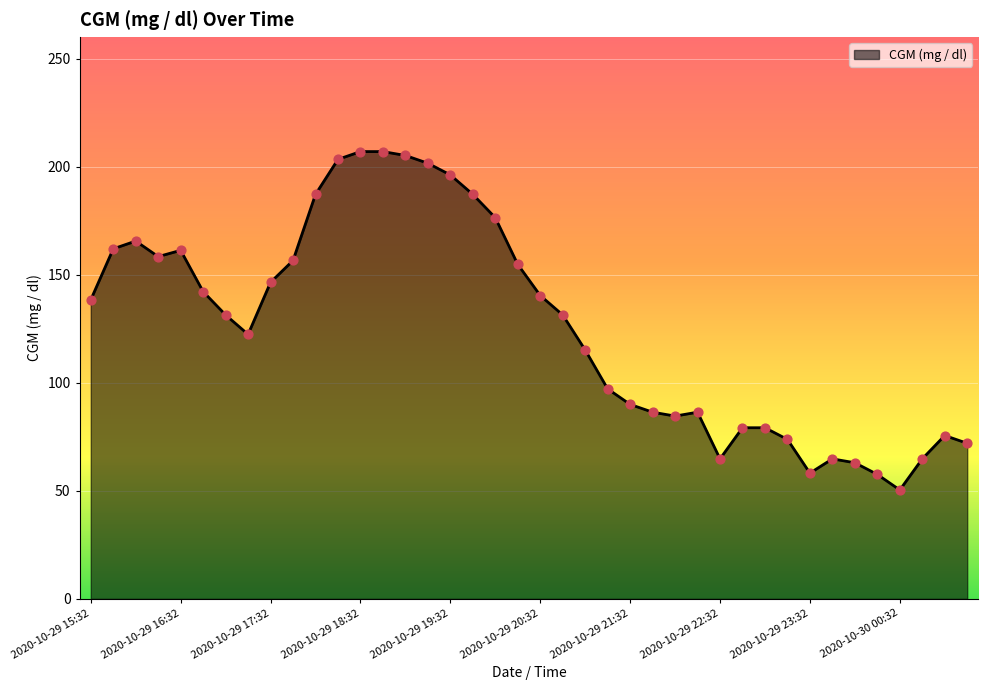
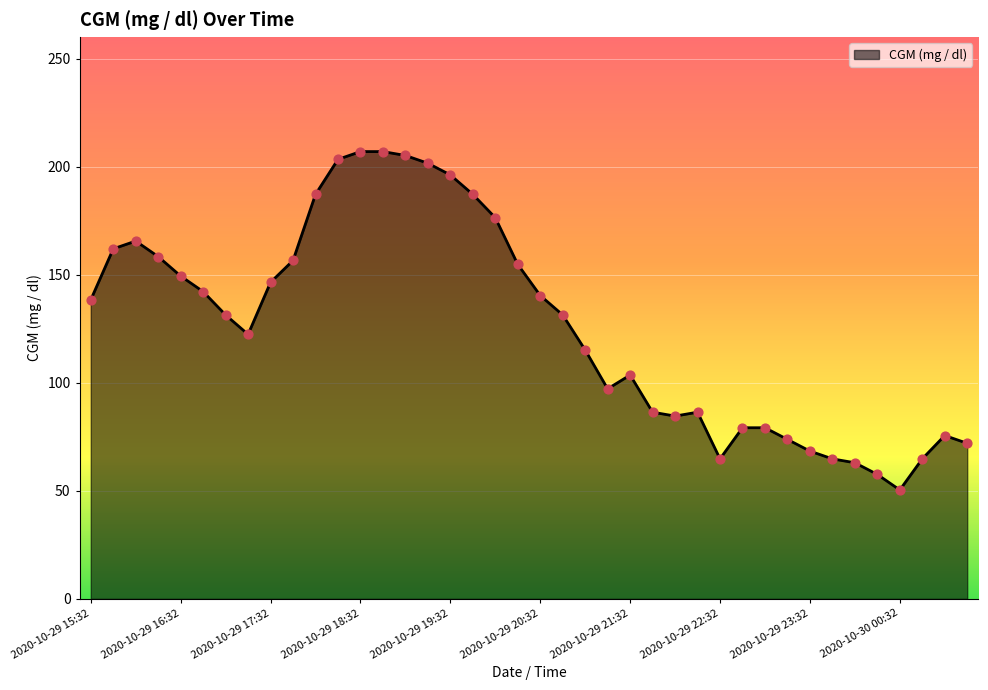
2020-10-29 16:32: 161 -> 149
2020-10-29 21:32: 90 -> 104
2020-10-29 23:32: 58 -> 68
